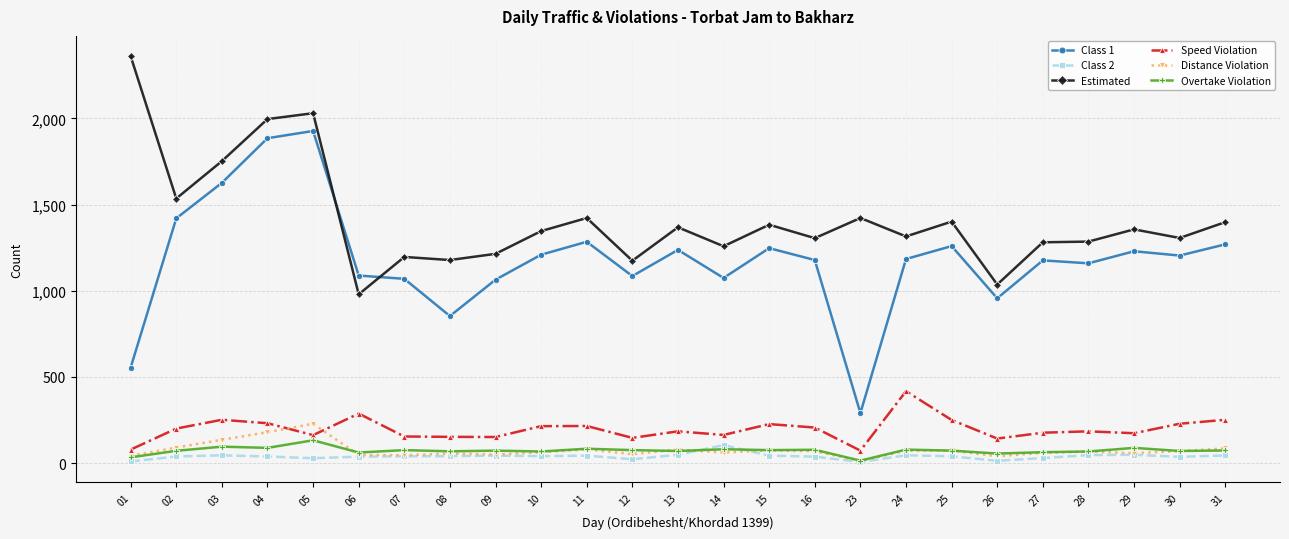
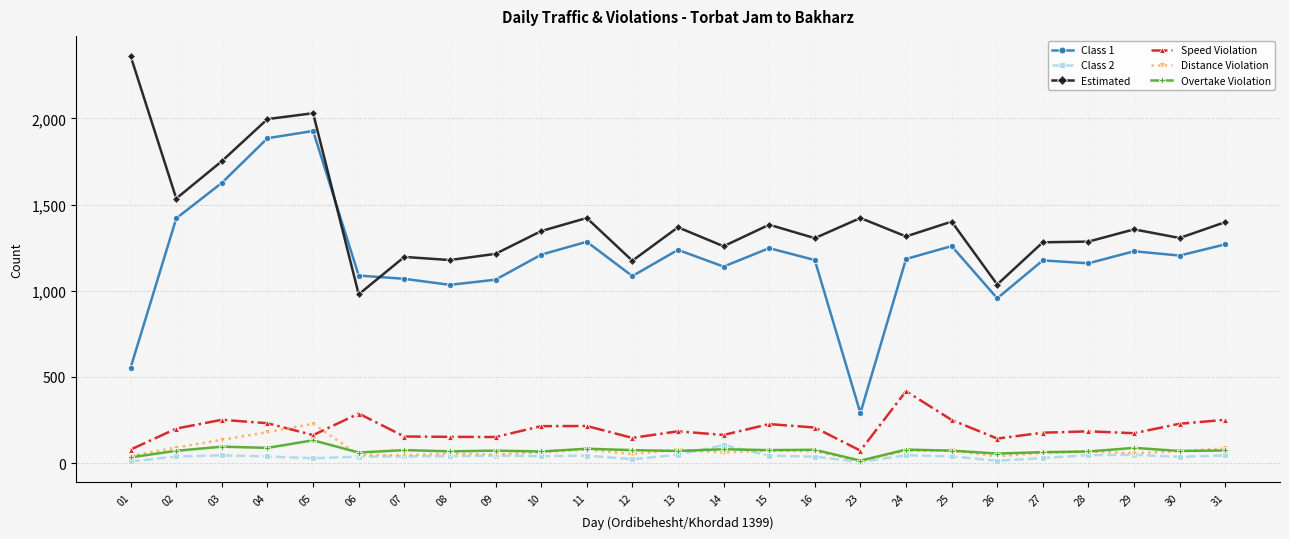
Class 1, 08: 850 -> 1,030
Class 1, 14: 1,070 -> 1,140
